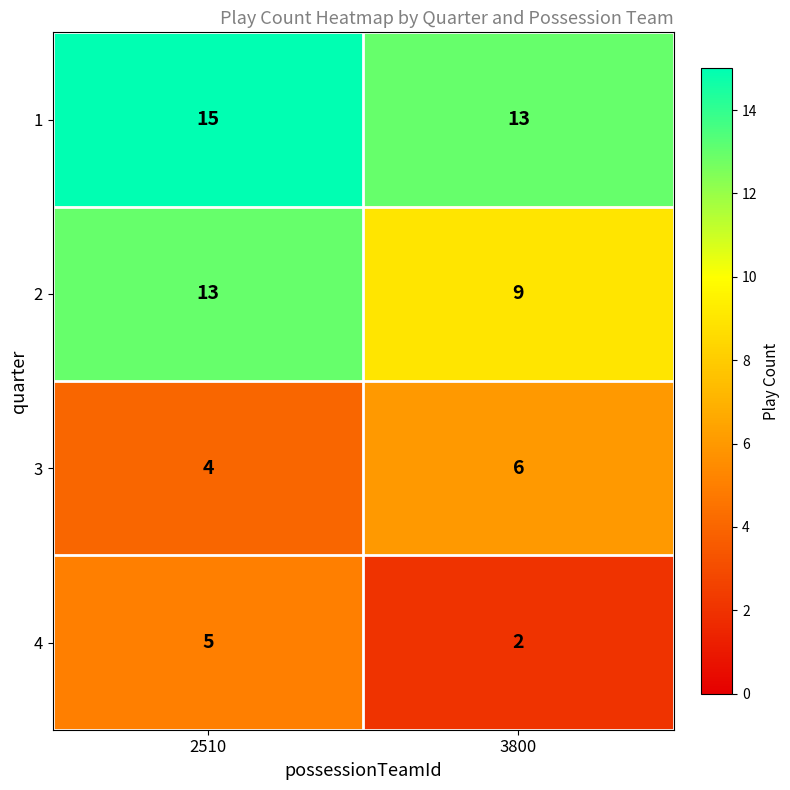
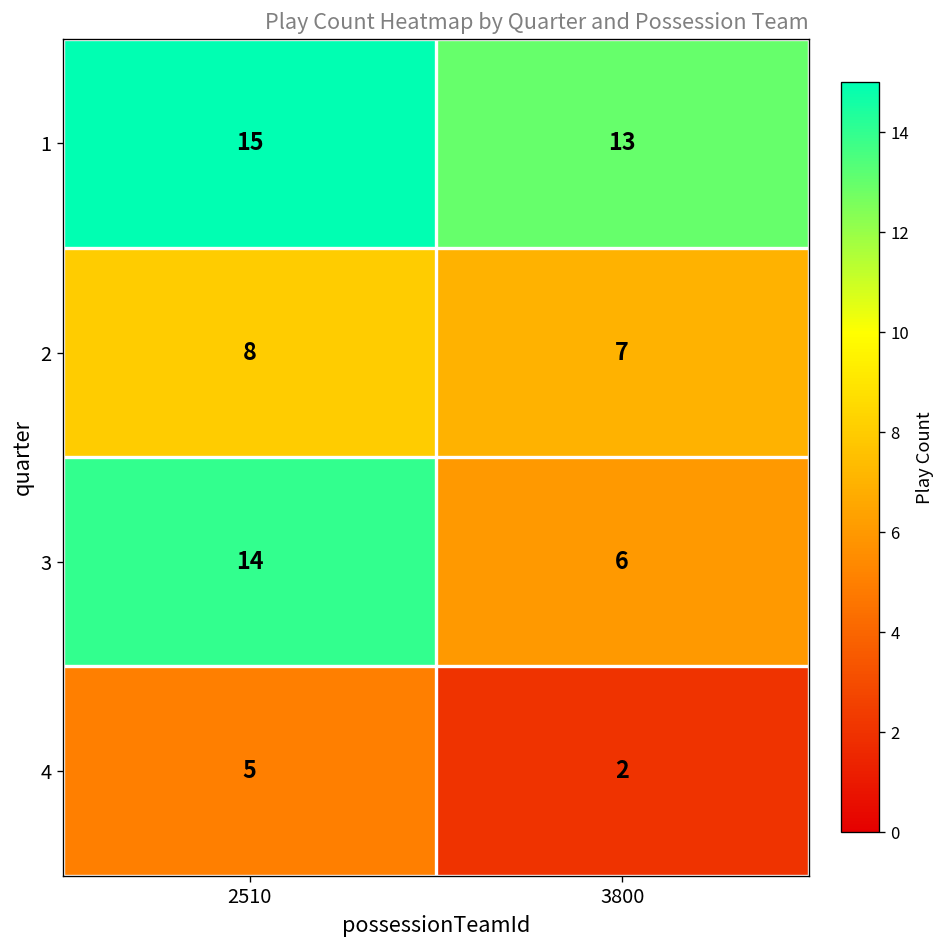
2, 2510: 13 -> 8
2, 3800: 9 -> 7
3, 2510: 4 -> 14
